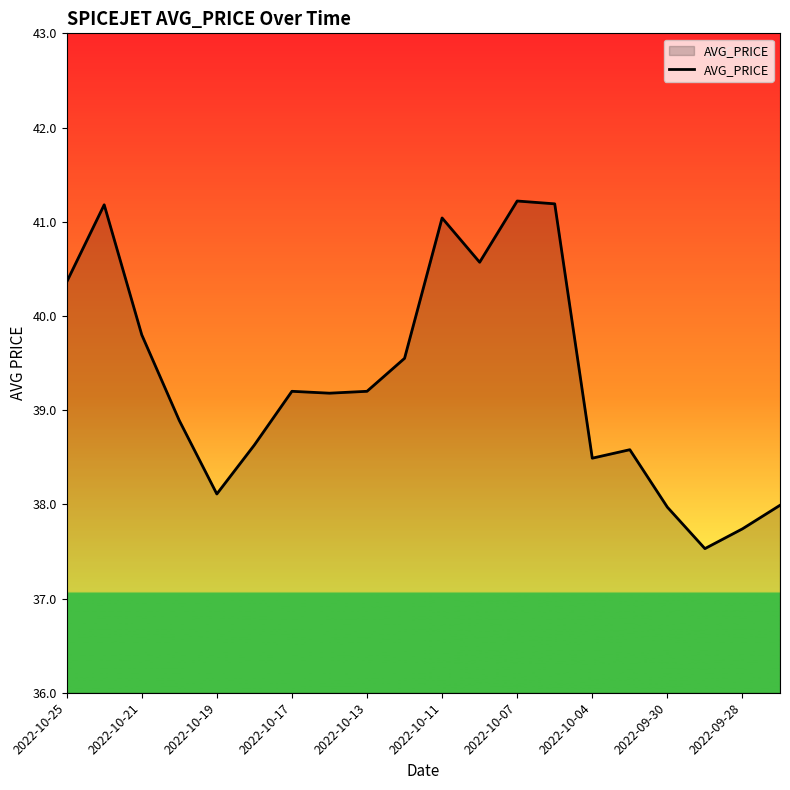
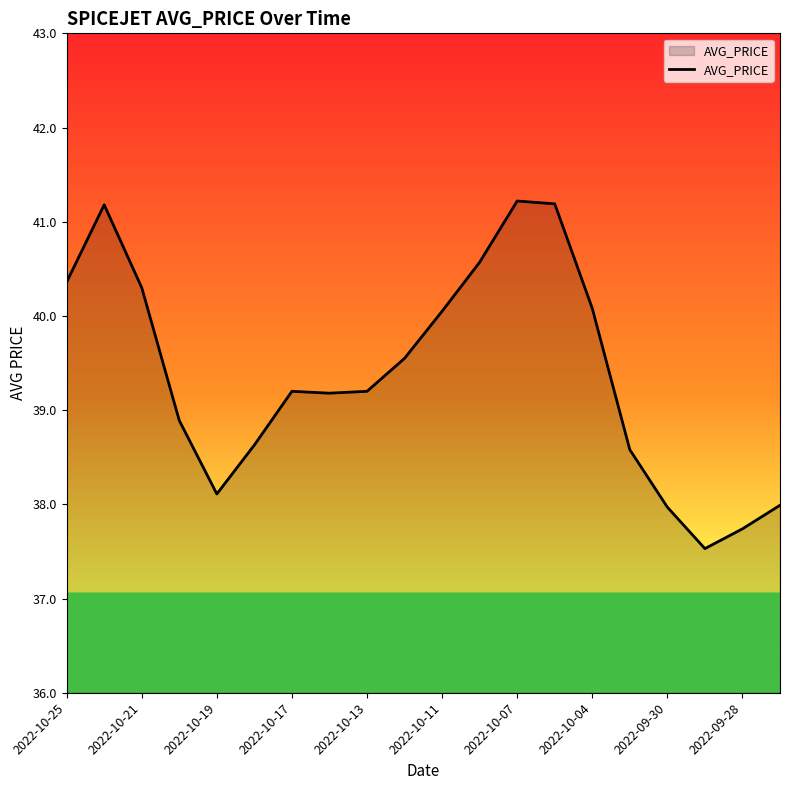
2022-10-21: 39.8 -> 40.3
2022-10-11: 41.0 -> 40.1
2022-10-04: 38.5 -> 40.1
